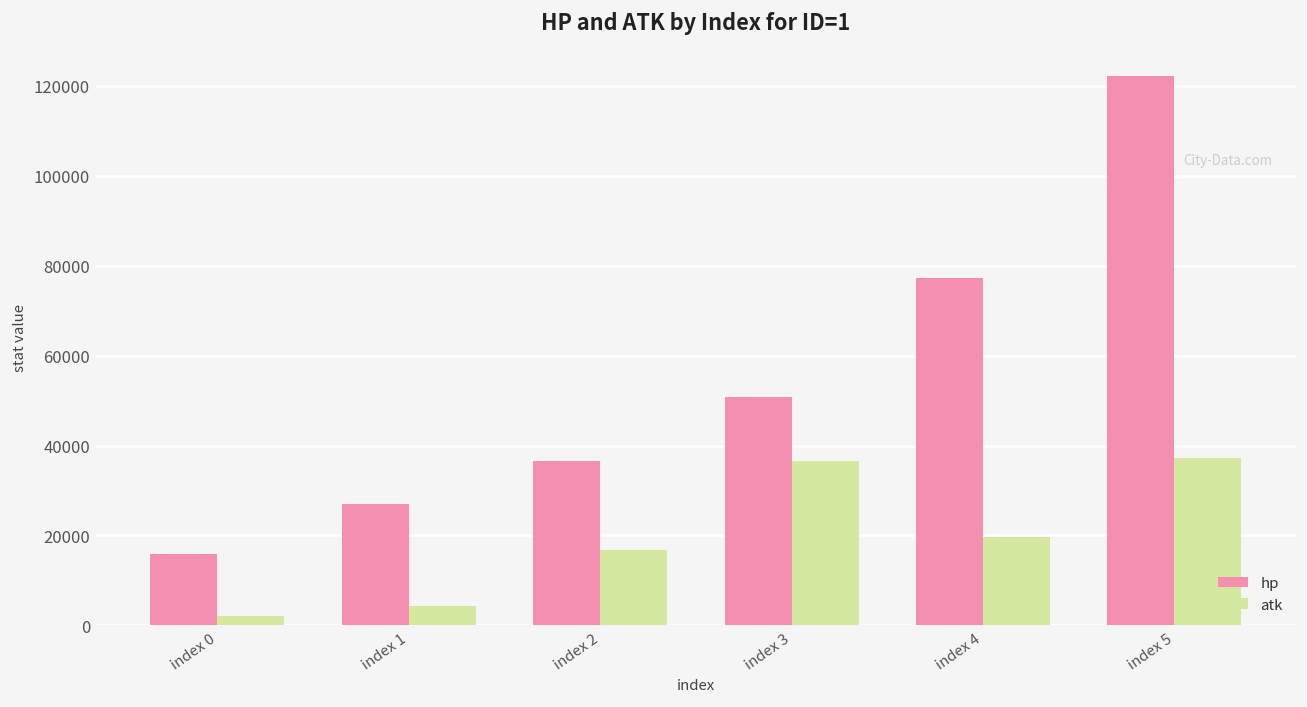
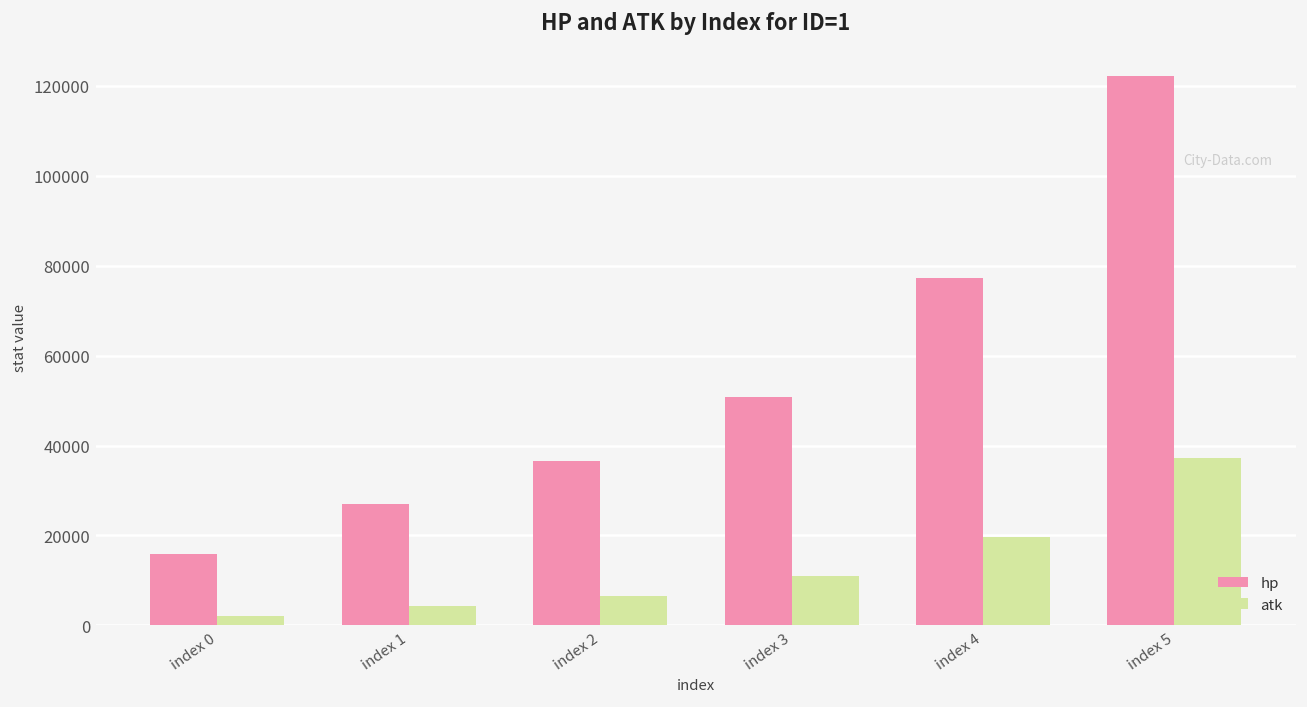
atk, index 2: 17000 -> 7000
atk, index 3: 36000 -> 11000
